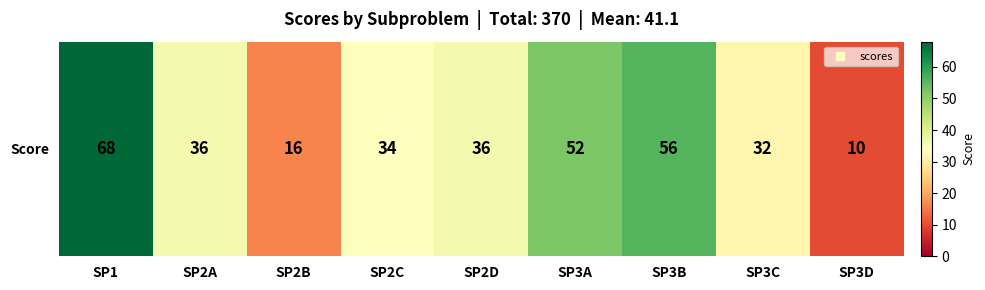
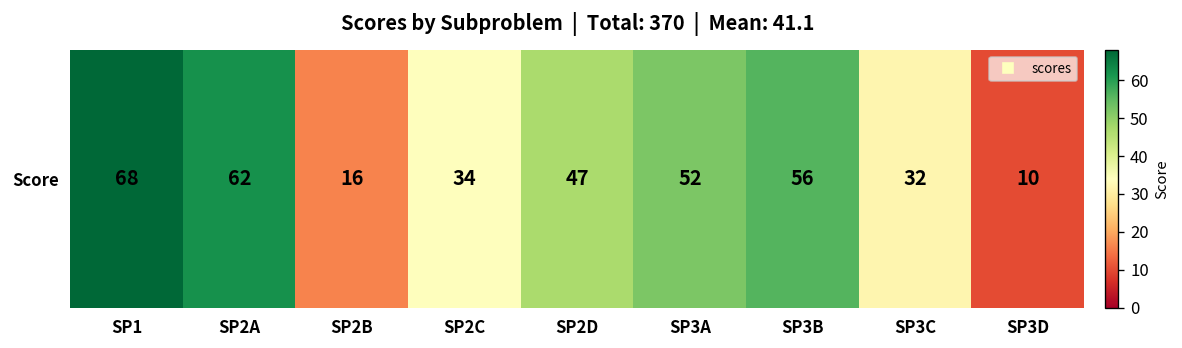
Score, SP2A: 36 -> 62
Score, SP2D: 36 -> 47
